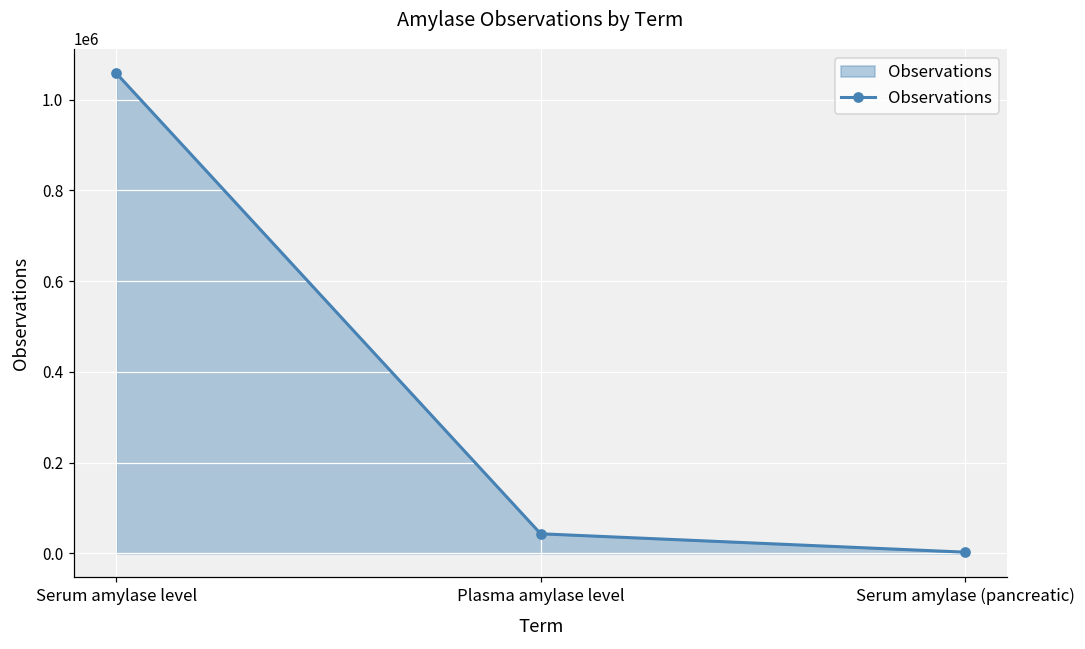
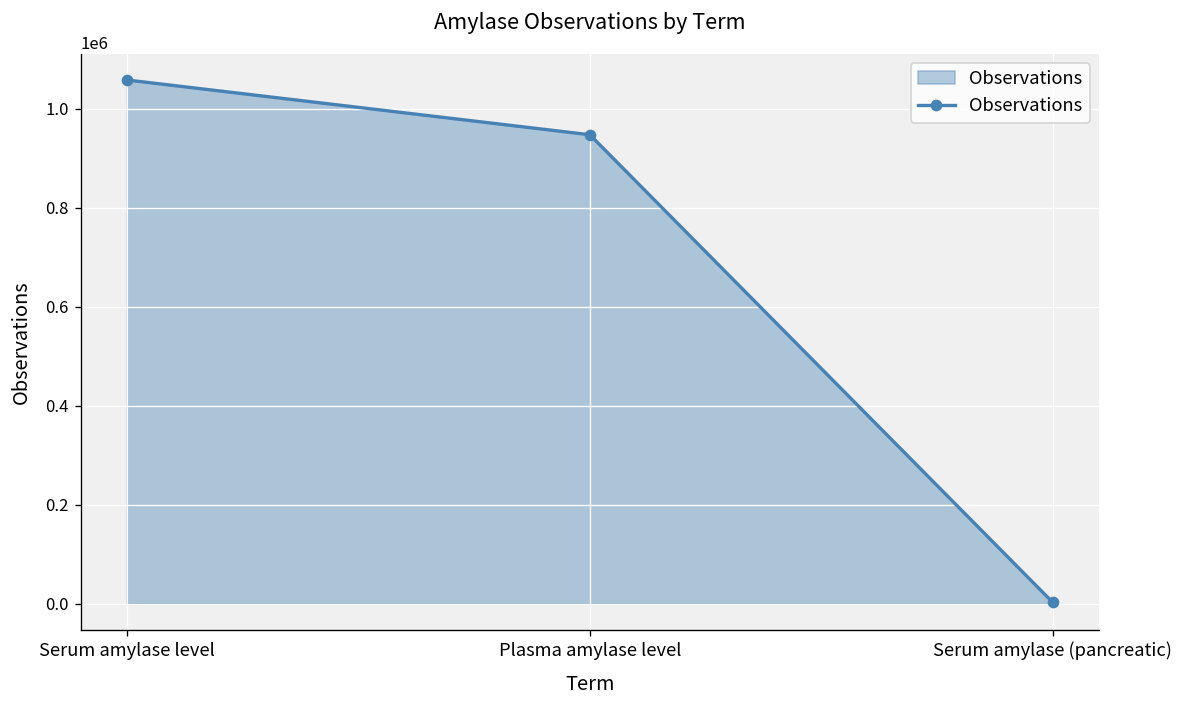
Plasma amylase level: 40000 -> 950000
